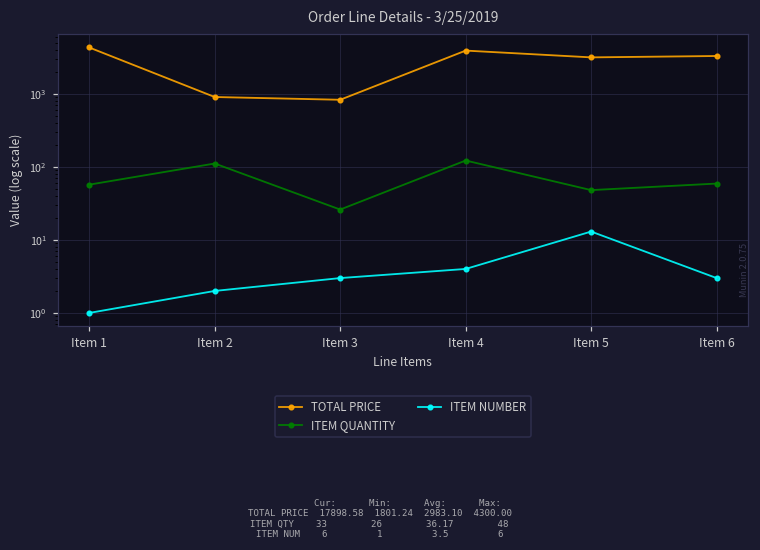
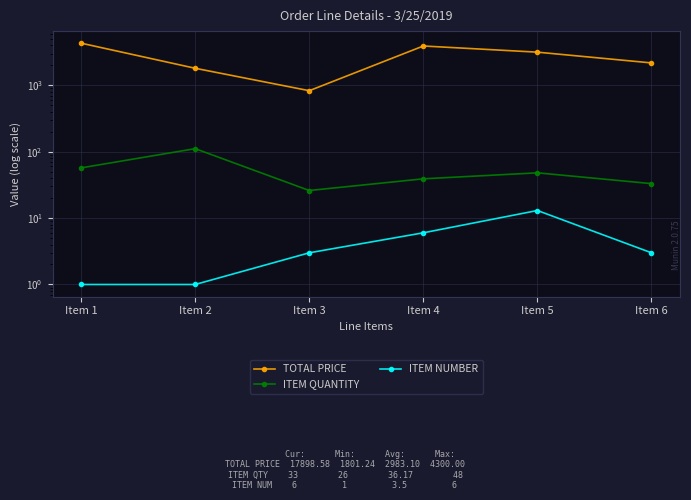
TOTAL PRICE, Item 2: 900 -> 1800
ITEM NUMBER, Item 2: 2 -> 1
ITEM QUANTITY, Item 4: 120 -> 40
ITEM NUMBER, Item 4: 4 -> 6
TOTAL PRICE, Item 6: 3000 -> 2200
ITEM QUANTITY, Item 6: 60 -> 30
